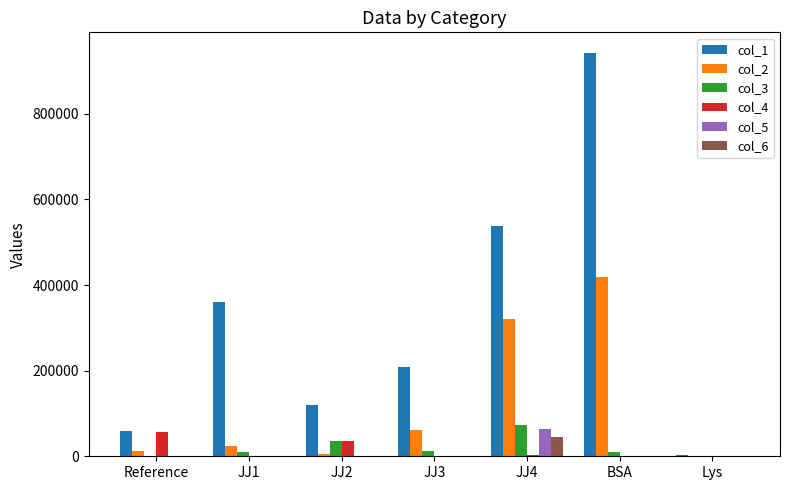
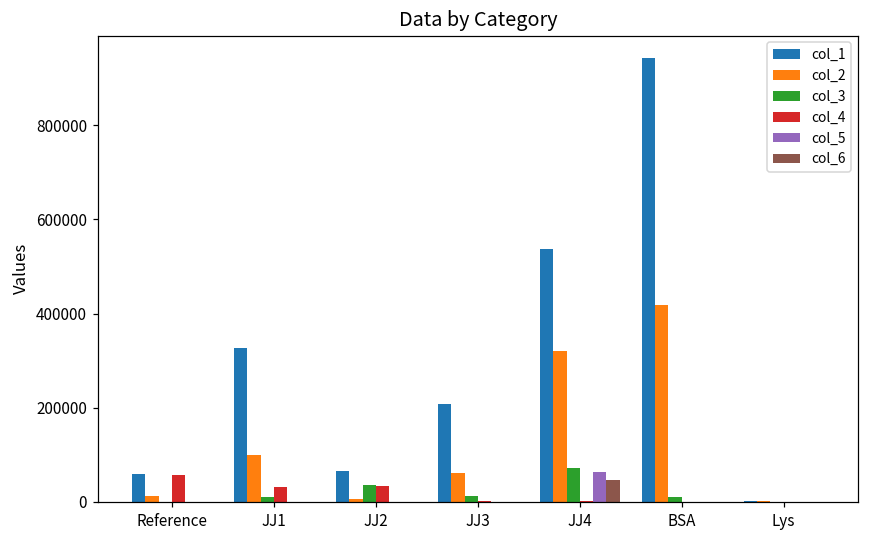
col_1, JJ1: 360000 -> 330000
col_2, JJ1: 20000 -> 100000
col_4, JJ1: 0 -> 30000
col_1, JJ2: 120000 -> 70000
